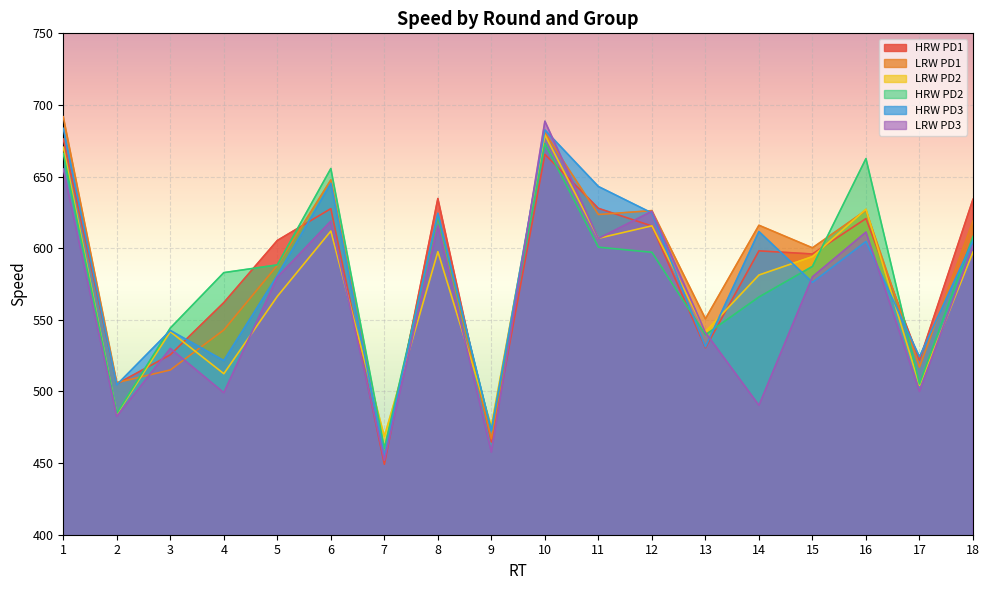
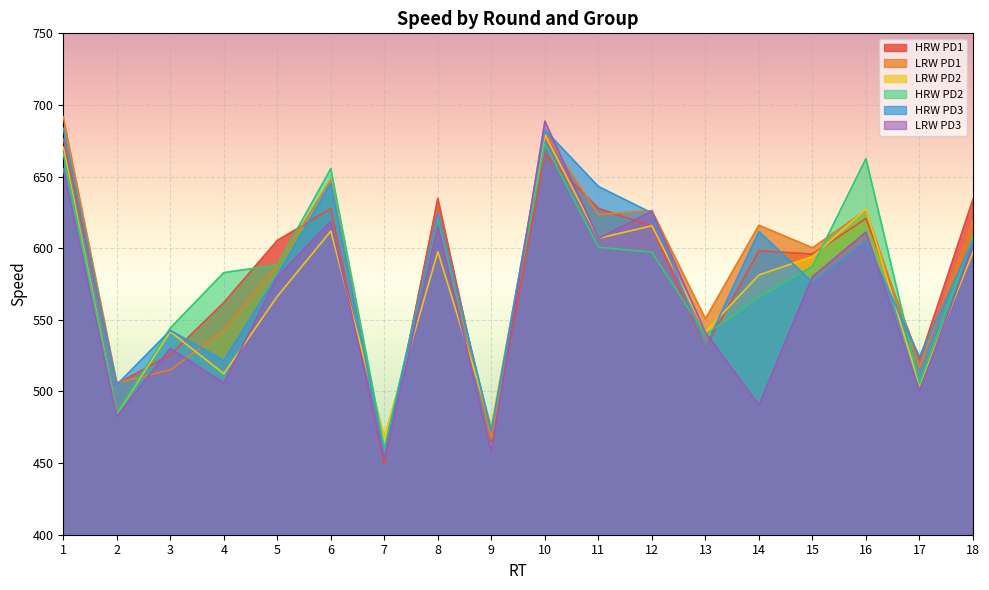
LRW PD3, 4: 499 -> 506
